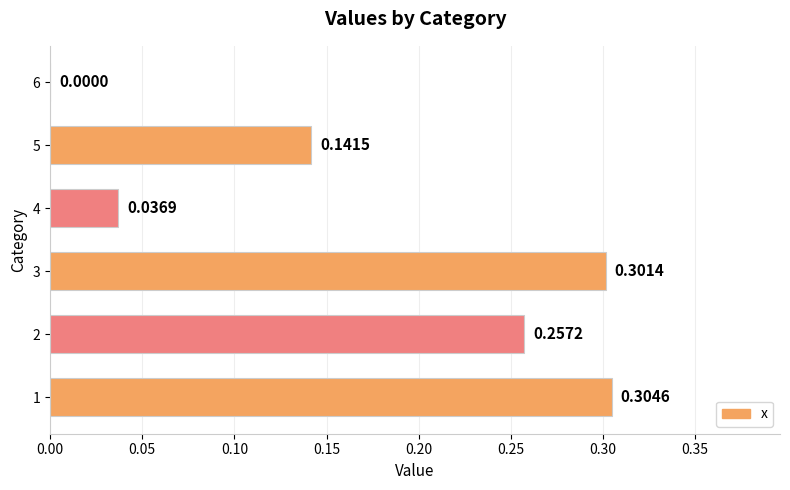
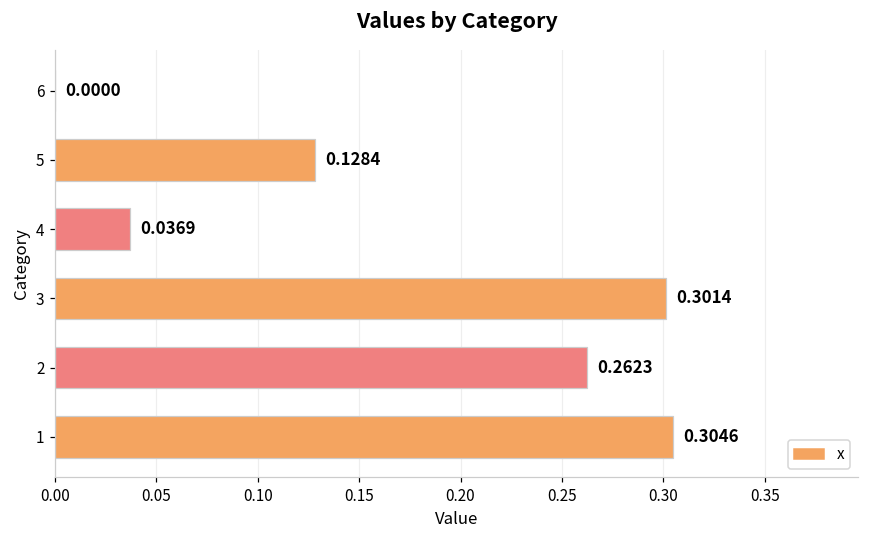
5: 0.1415 -> 0.1284
2: 0.2572 -> 0.2623
